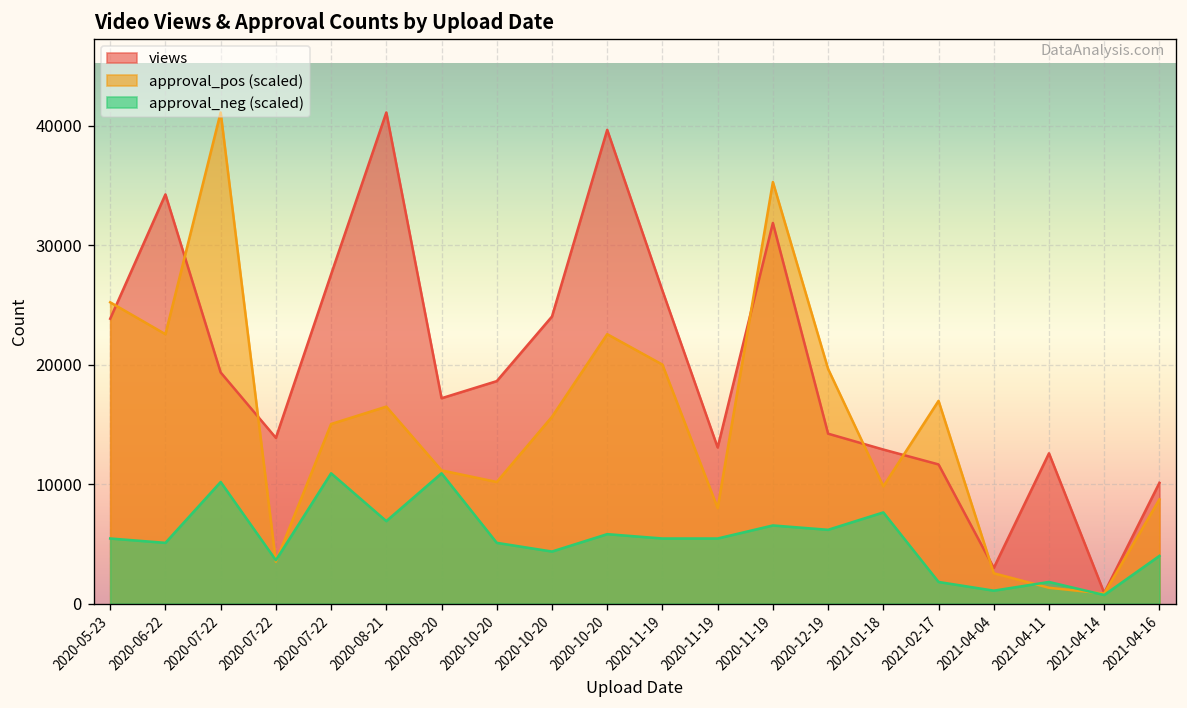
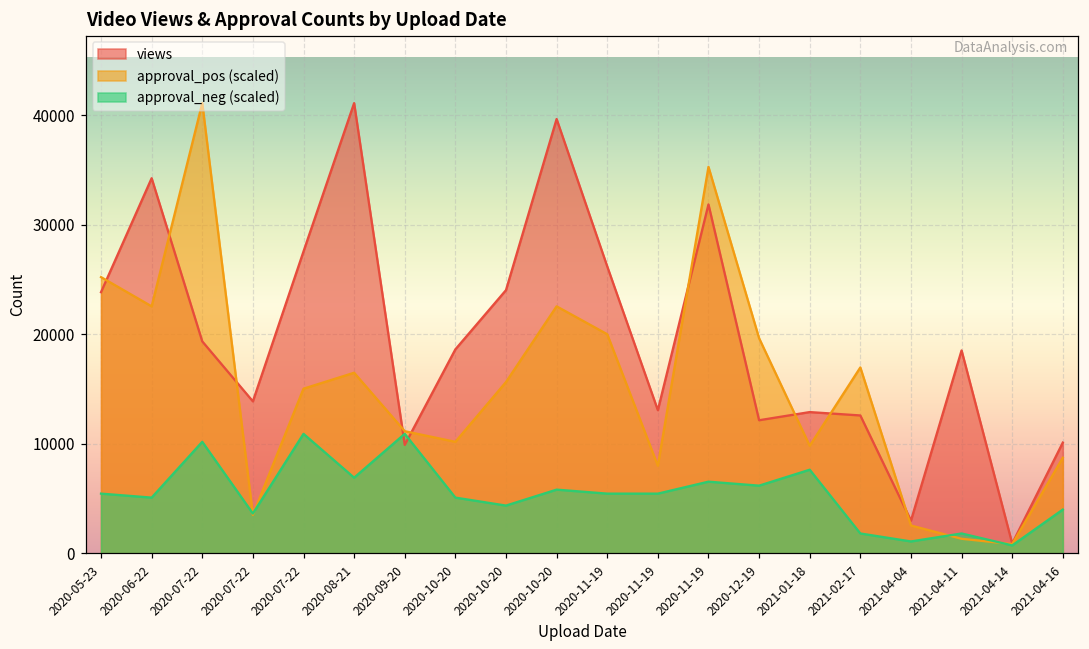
views, 2020-09-20: 17000 -> 10000
views, 2020-12-19: 14000 -> 12000
views, 2021-02-17: 12000 -> 13000
views, 2021-04-11: 13000 -> 19000
